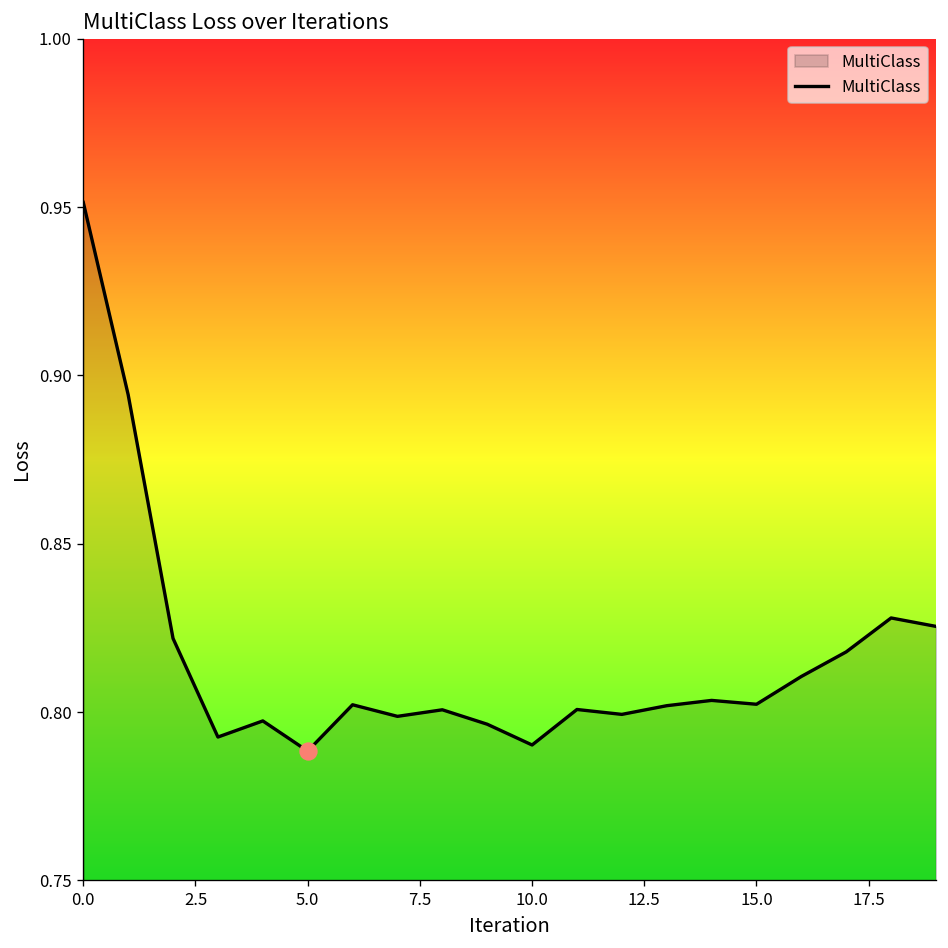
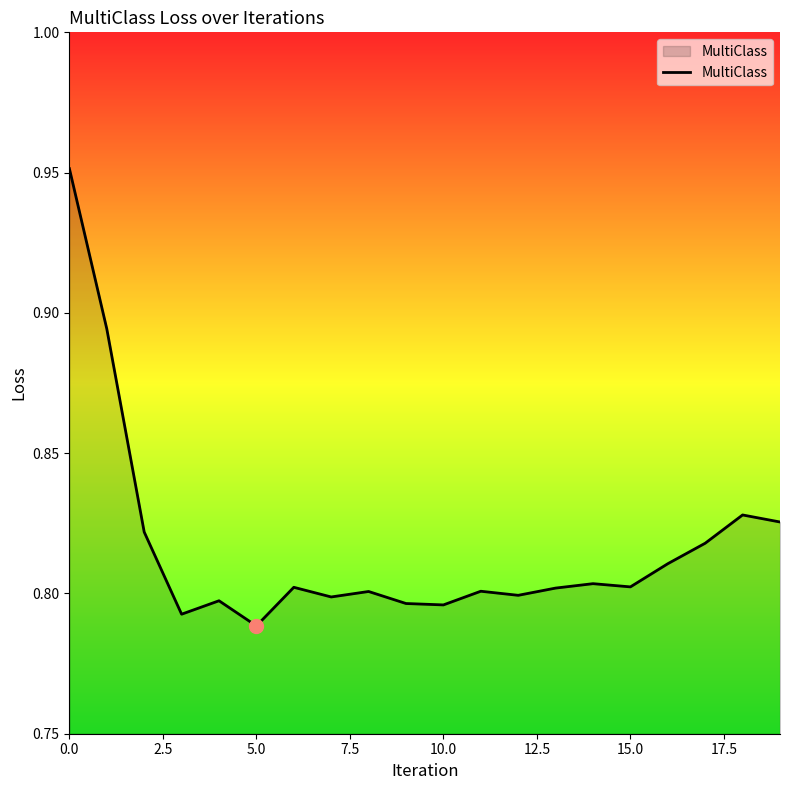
MultiClass, 10.0: 0.790 -> 0.796
